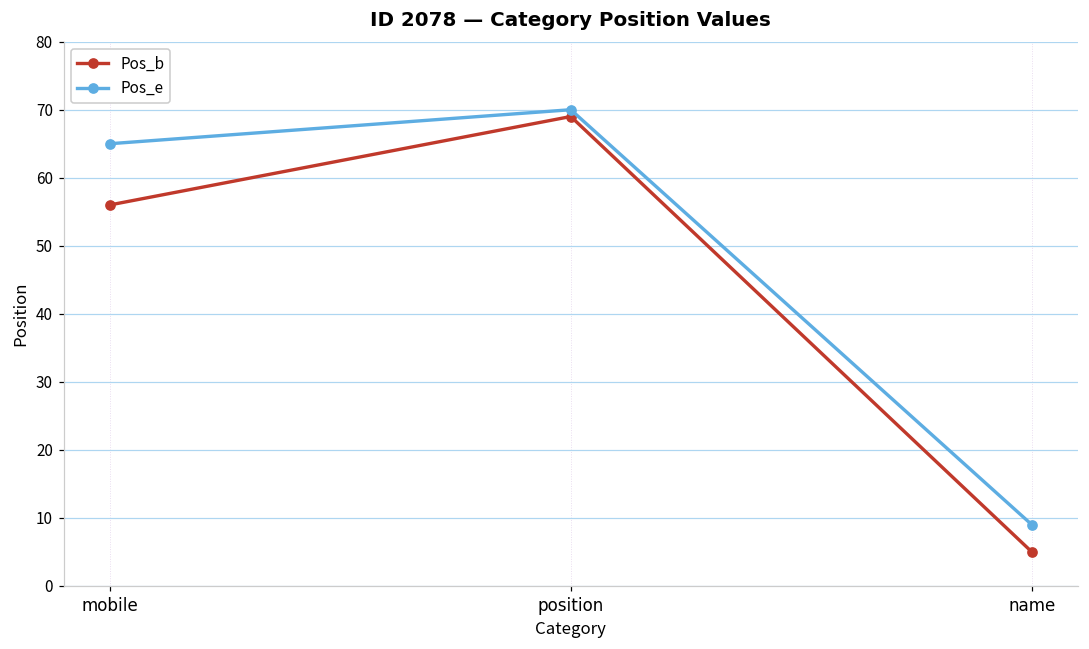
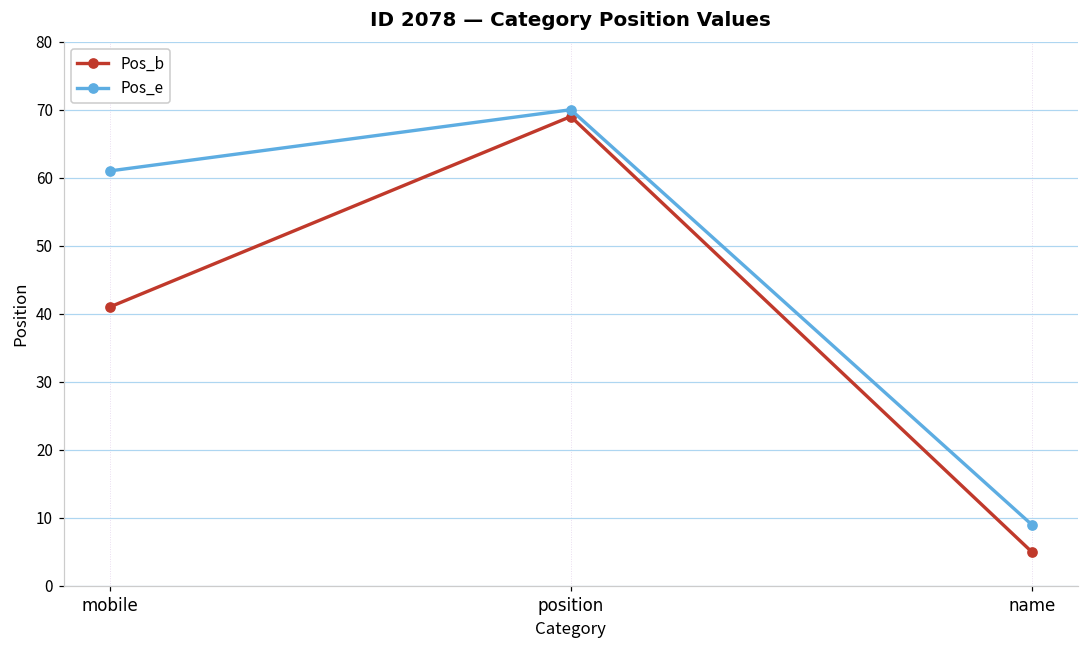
Pos_b, mobile: 56 -> 41
Pos_e, mobile: 65 -> 61
